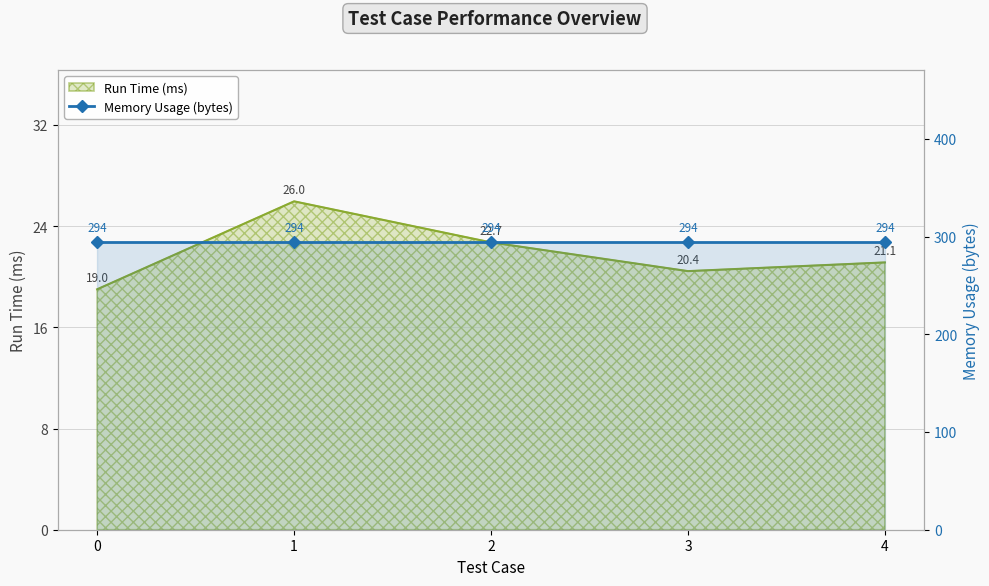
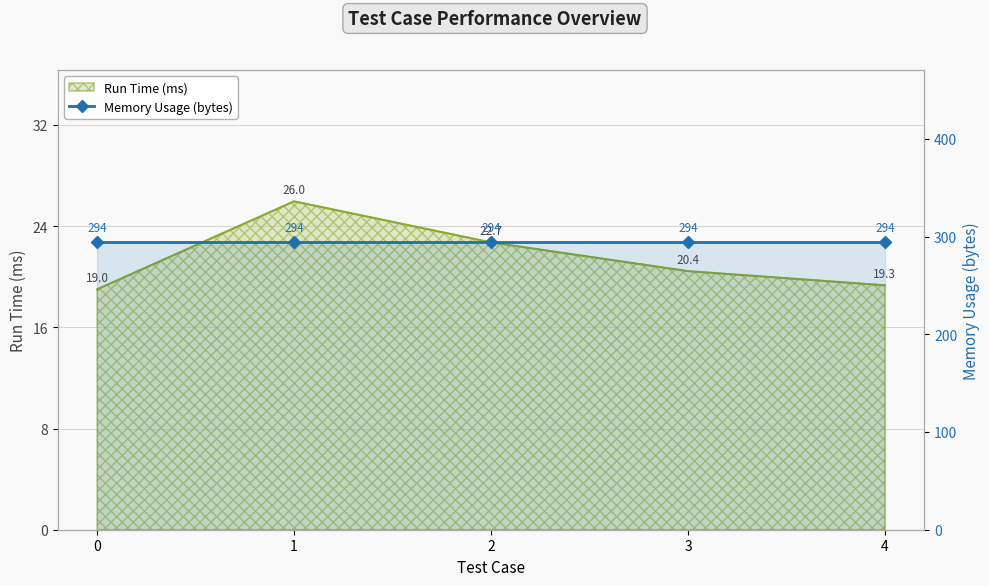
Run Time (ms), 4: 21.1 -> 19.3
